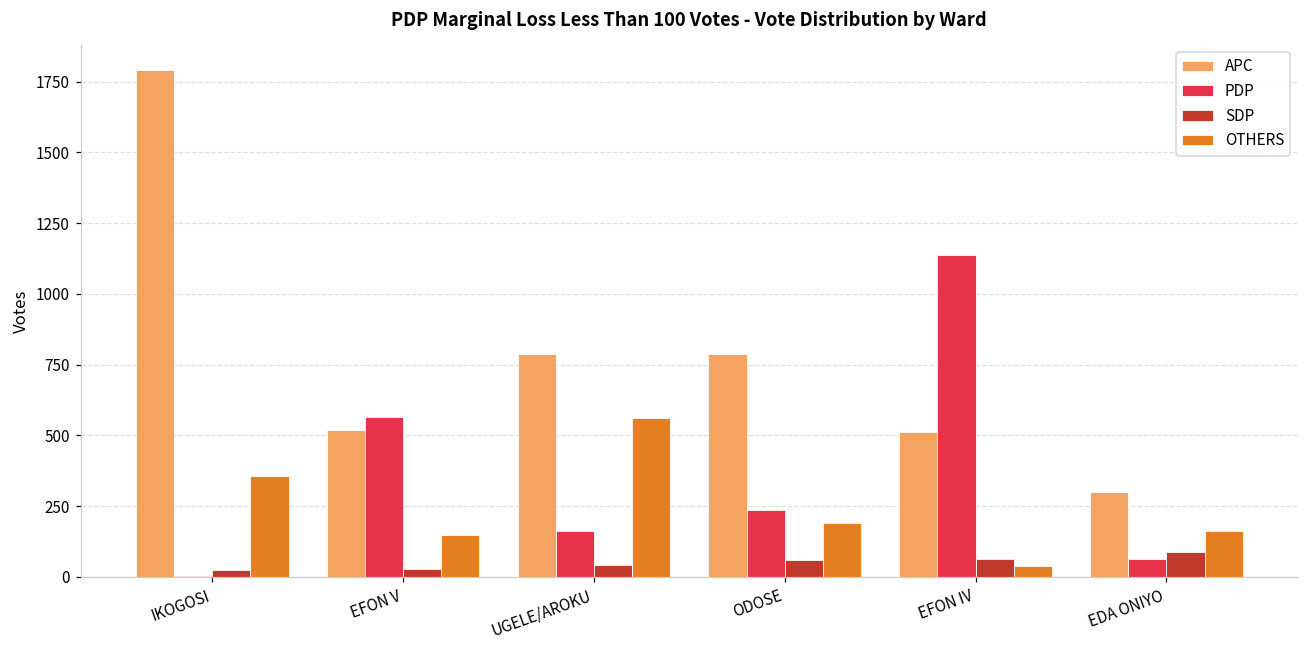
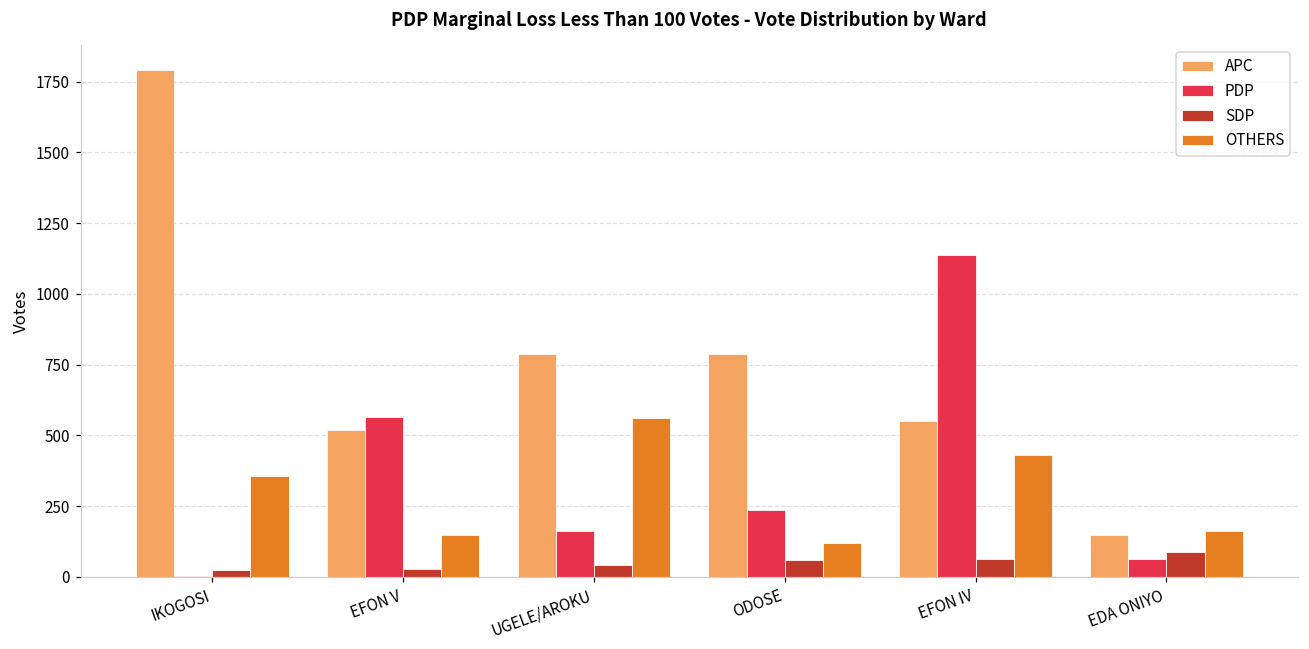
OTHERS, ODOSE: 190 -> 120
APC, EFON IV: 510 -> 550
OTHERS, EFON IV: 40 -> 430
APC, EDA ONIYO: 300 -> 150
